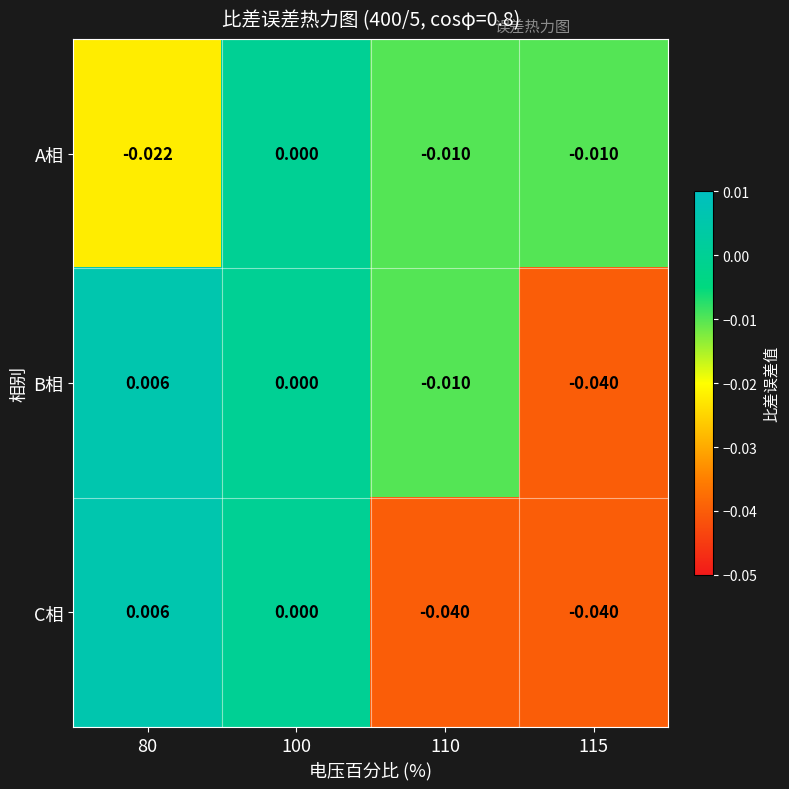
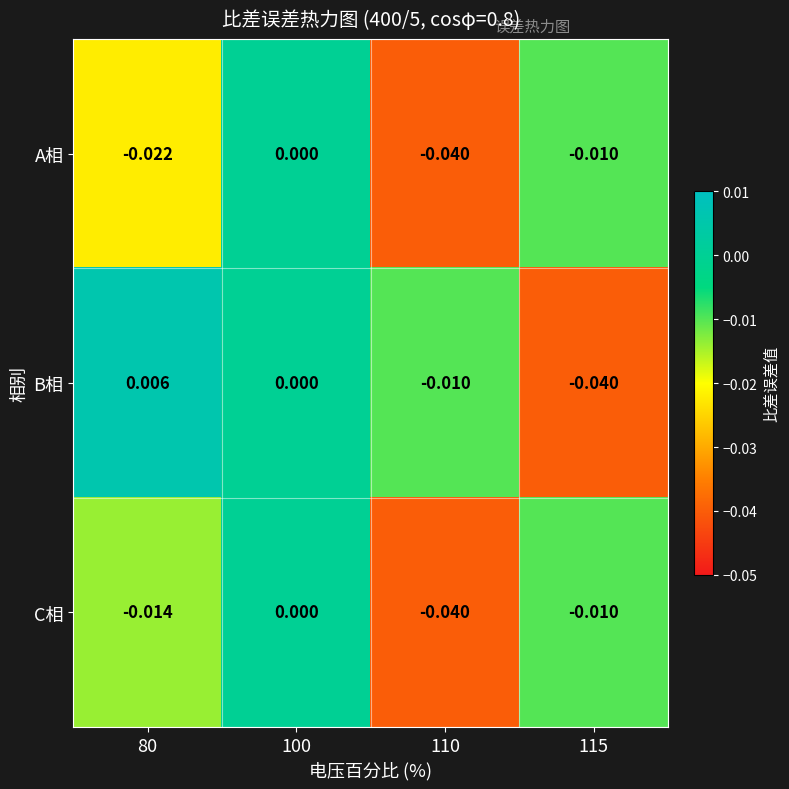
A相, 110: -0.010 -> -0.040
C相, 80: 0.006 -> -0.014
C相, 115: -0.040 -> -0.010
